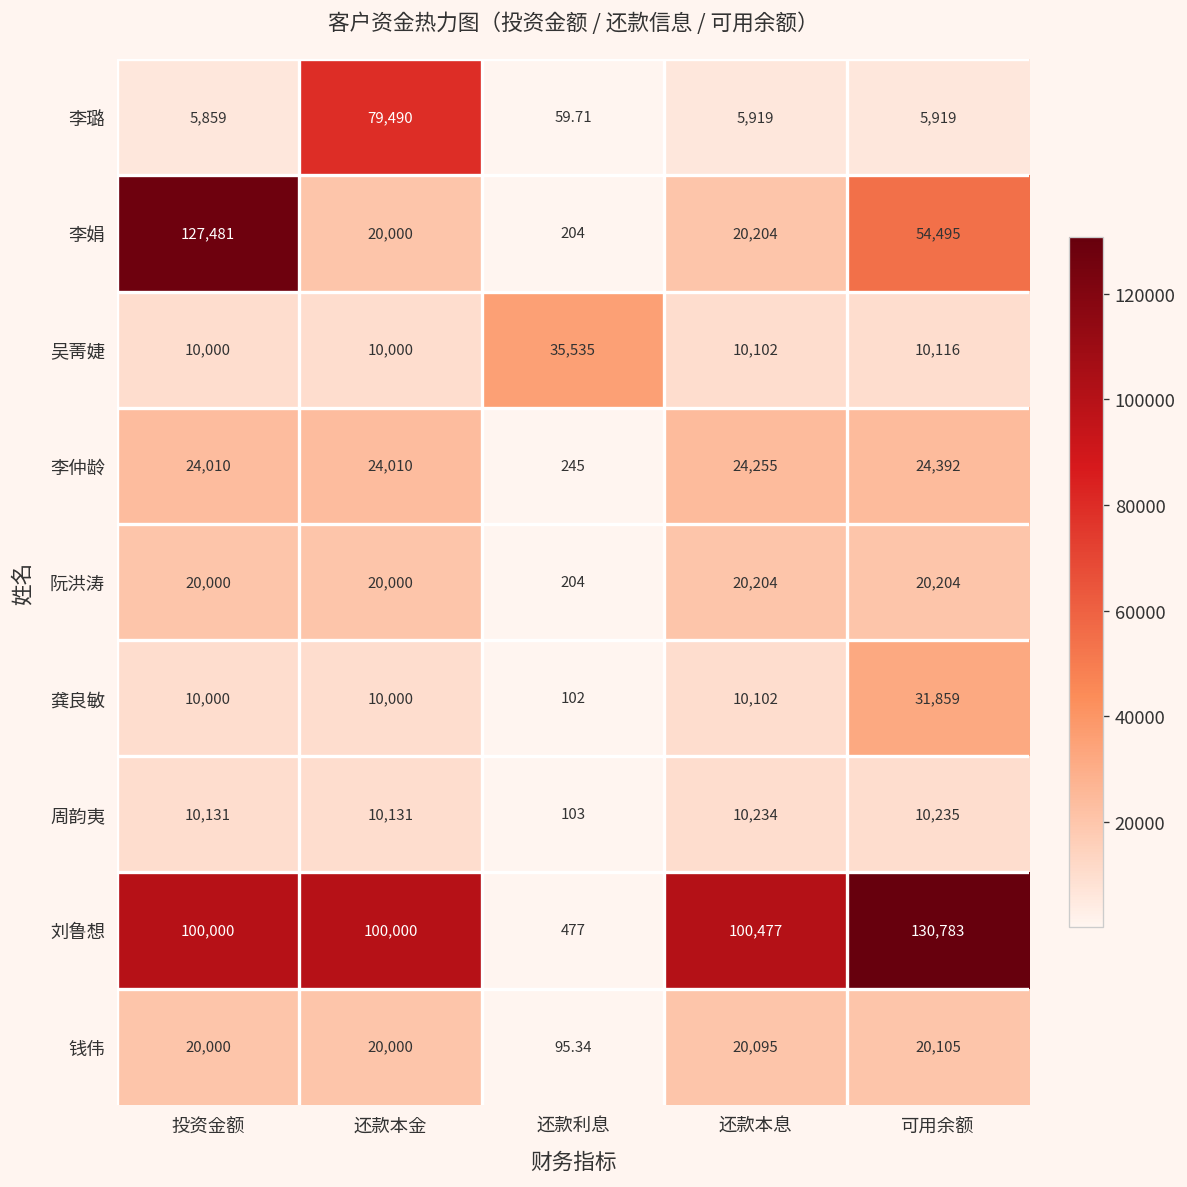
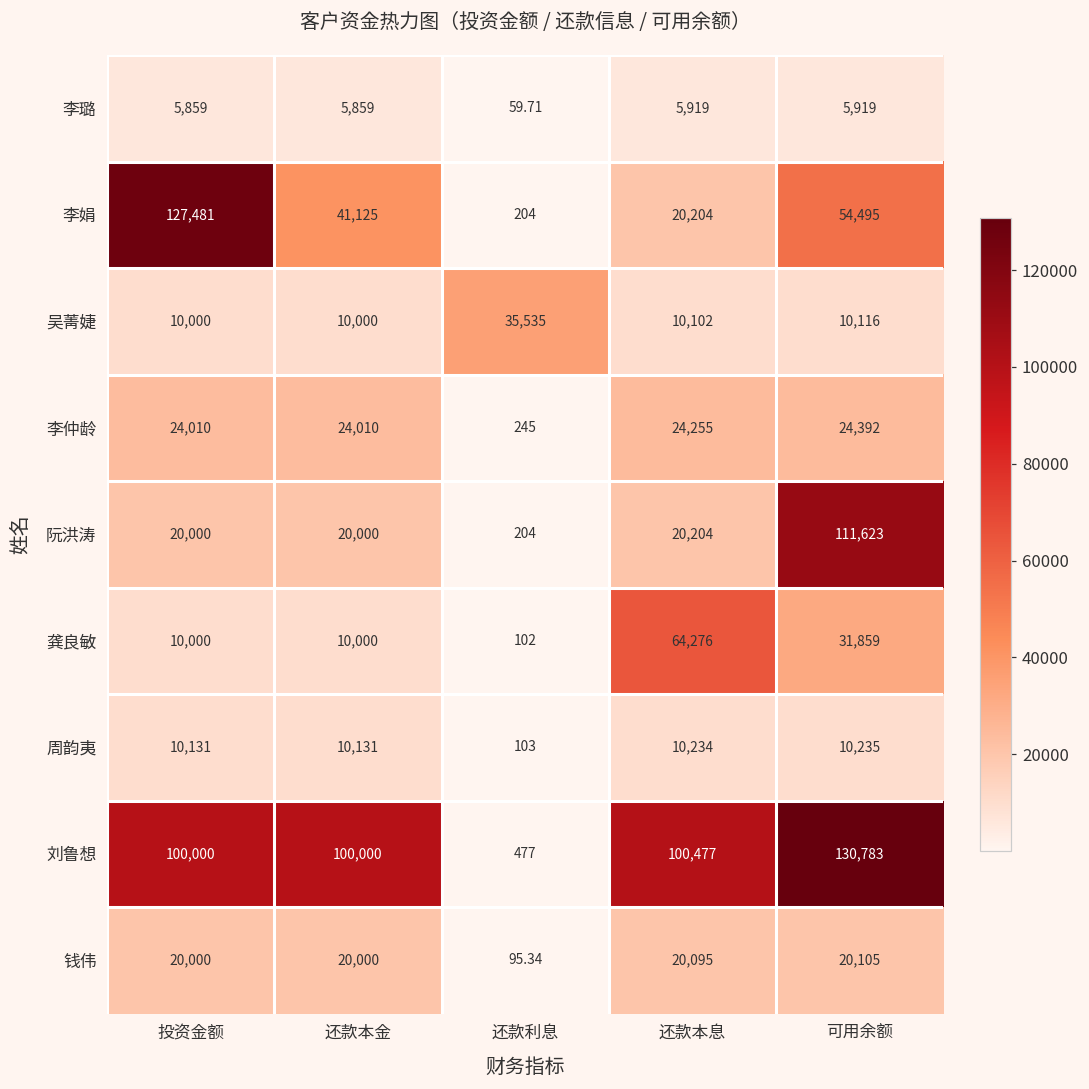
李璐, 还款本金: 79,490 -> 5,859
李娟, 还款本金: 20,000 -> 41,125
阮洪涛, 可用余额: 20,204 -> 111,623
龚良敏, 还款本息: 10,102 -> 64,276
